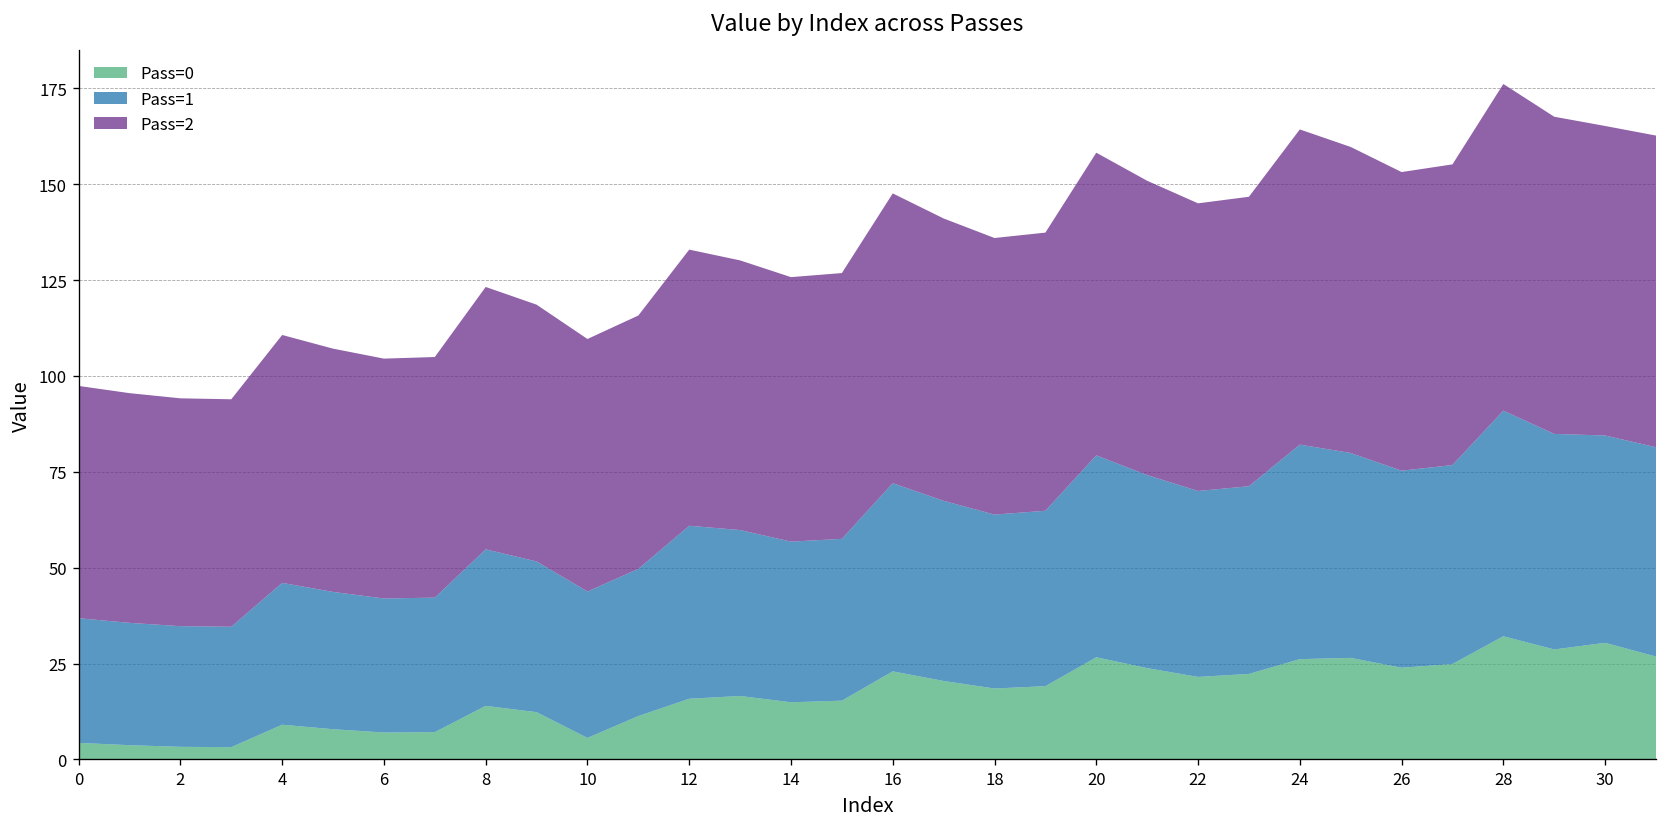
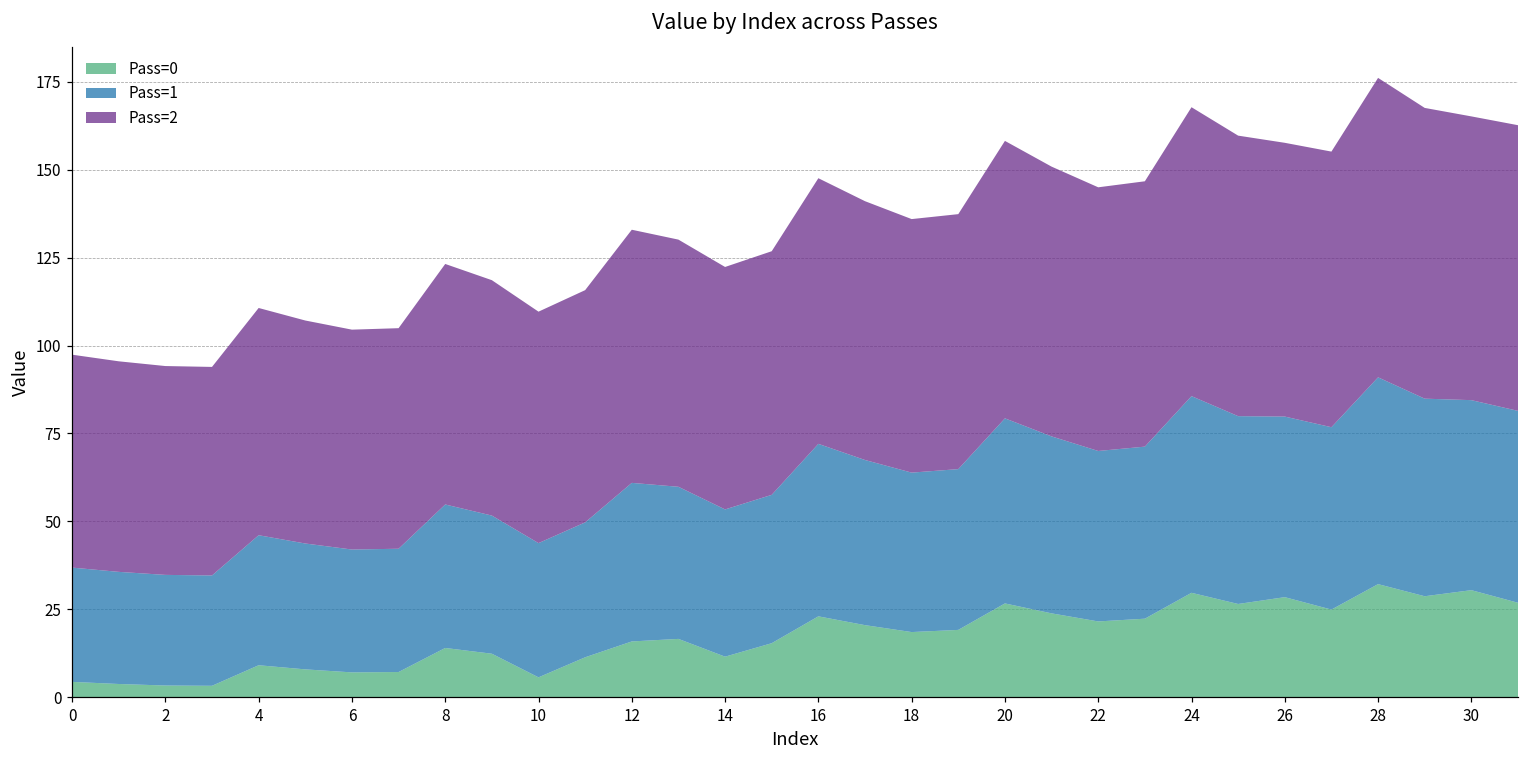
Pass=0, 14: 15 -> 11
Pass=0, 24: 26 -> 30
Pass=0, 26: 24 -> 28
